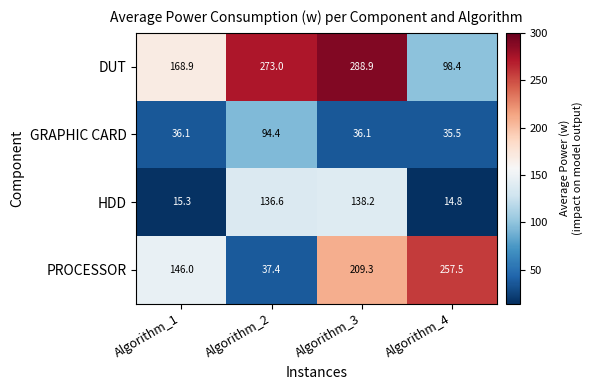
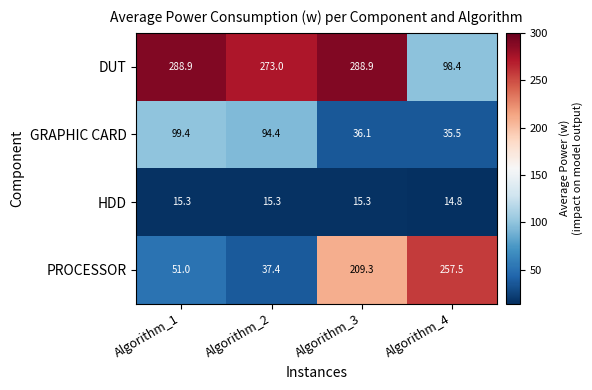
DUT, Algorithm_1: 168.9 -> 288.9
GRAPHIC CARD, Algorithm_1: 36.1 -> 99.4
HDD, Algorithm_2: 136.6 -> 15.3
HDD, Algorithm_3: 138.2 -> 15.3
PROCESSOR, Algorithm_1: 146.0 -> 51.0
